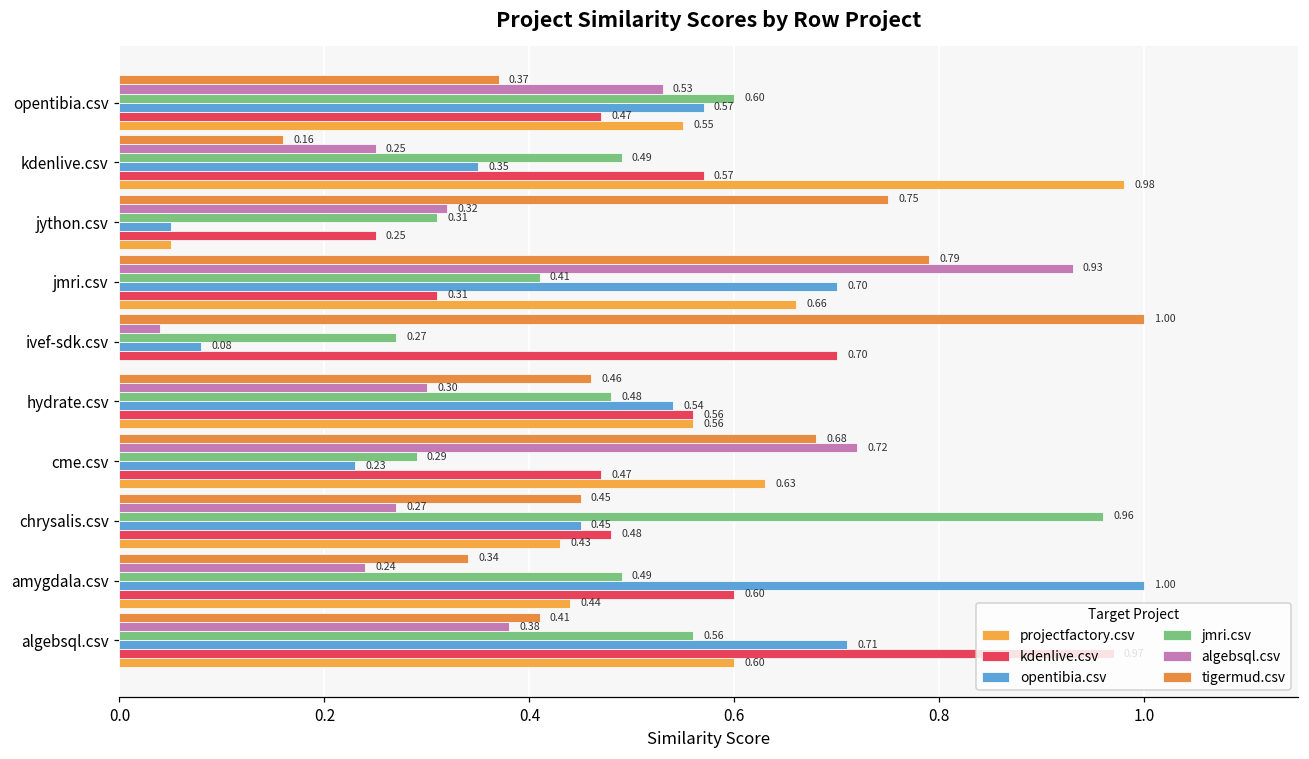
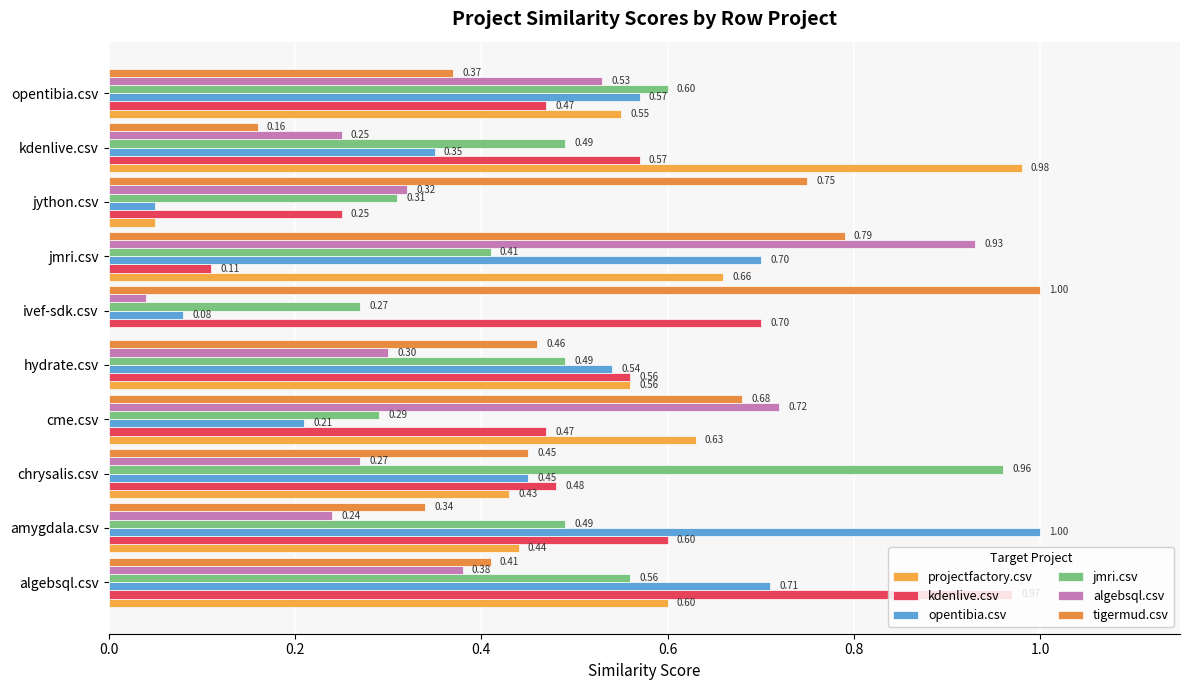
kdenlive.csv, jmri.csv: 0.31 -> 0.11
jmri.csv, hydrate.csv: 0.48 -> 0.49
opentibia.csv, cme.csv: 0.23 -> 0.21
